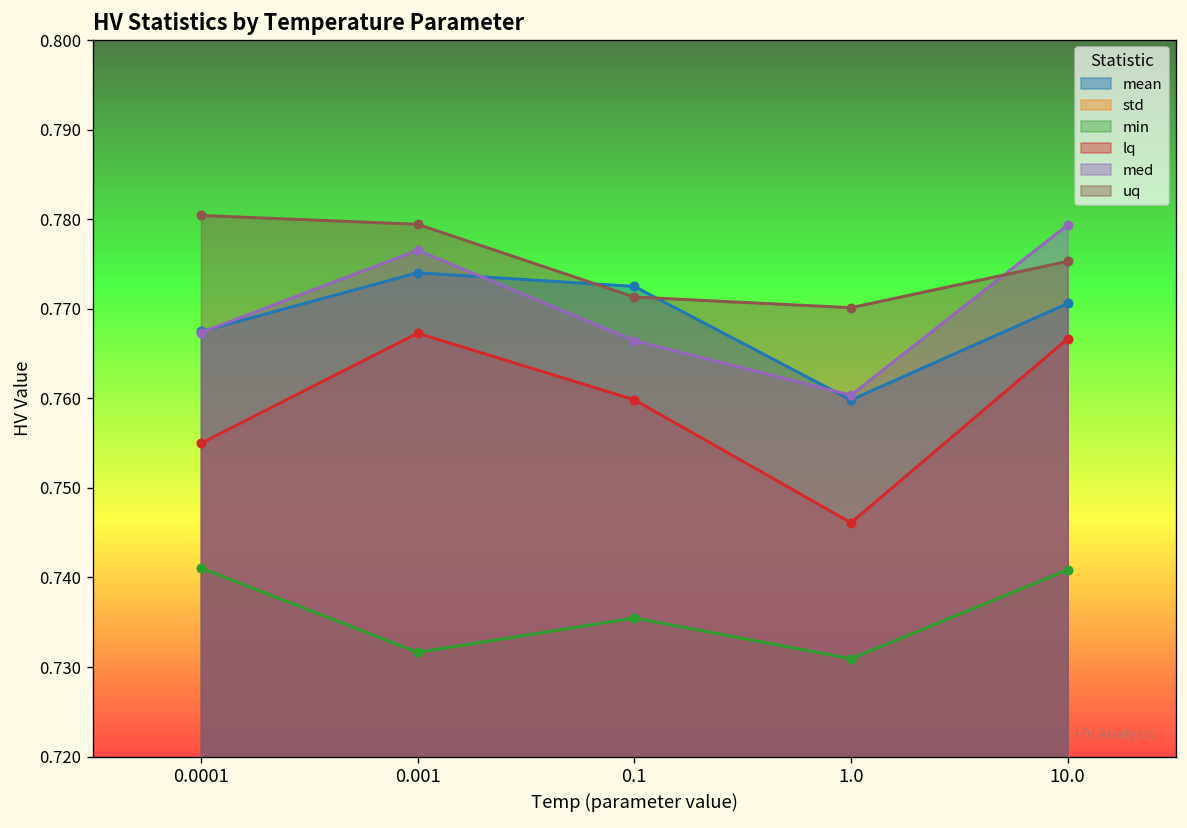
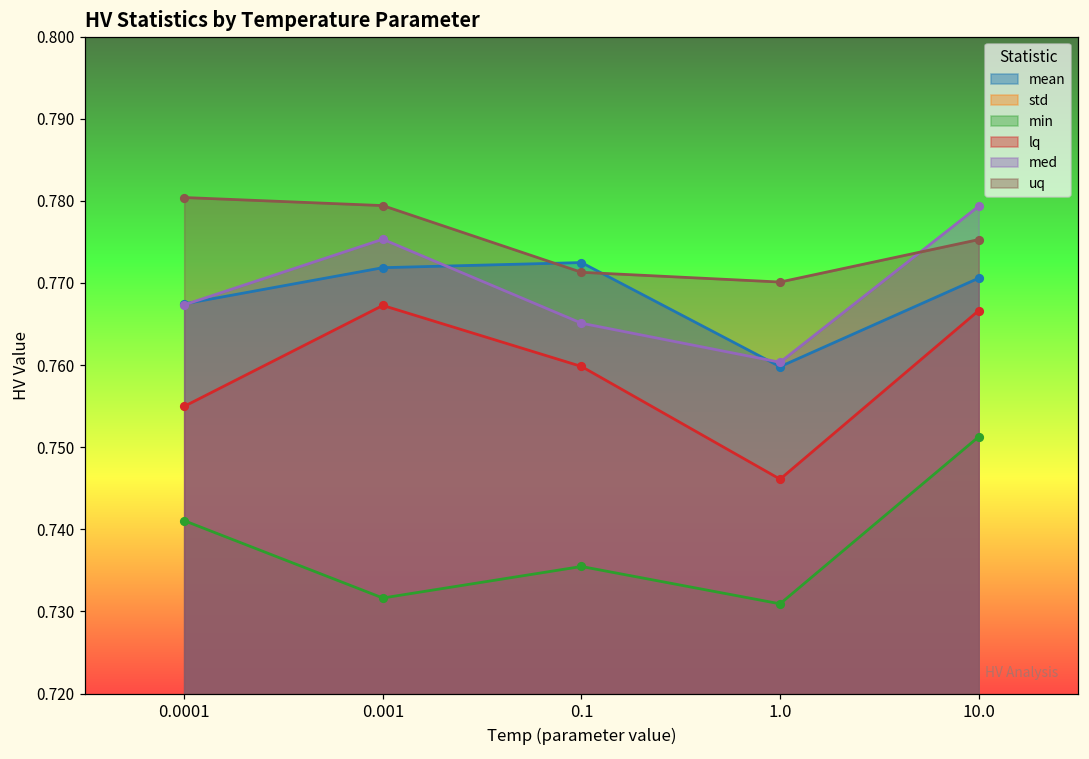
mean, 0.001: 0.774 -> 0.772
med, 0.001: 0.777 -> 0.775
med, 0.1: 0.766 -> 0.765
min, 10.0: 0.741 -> 0.751
